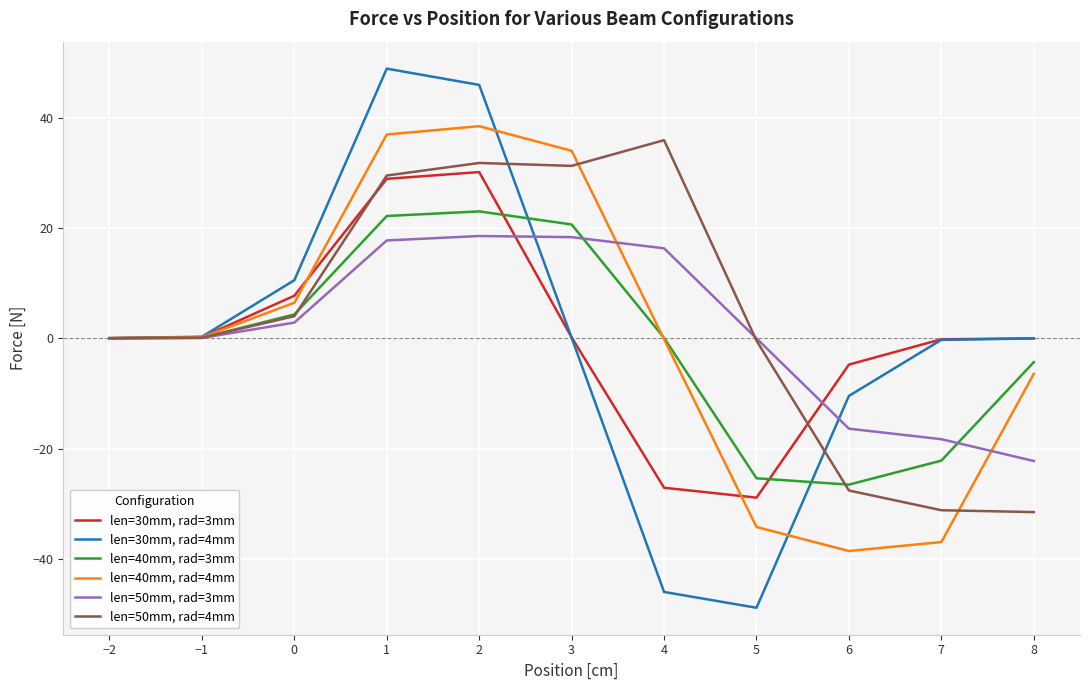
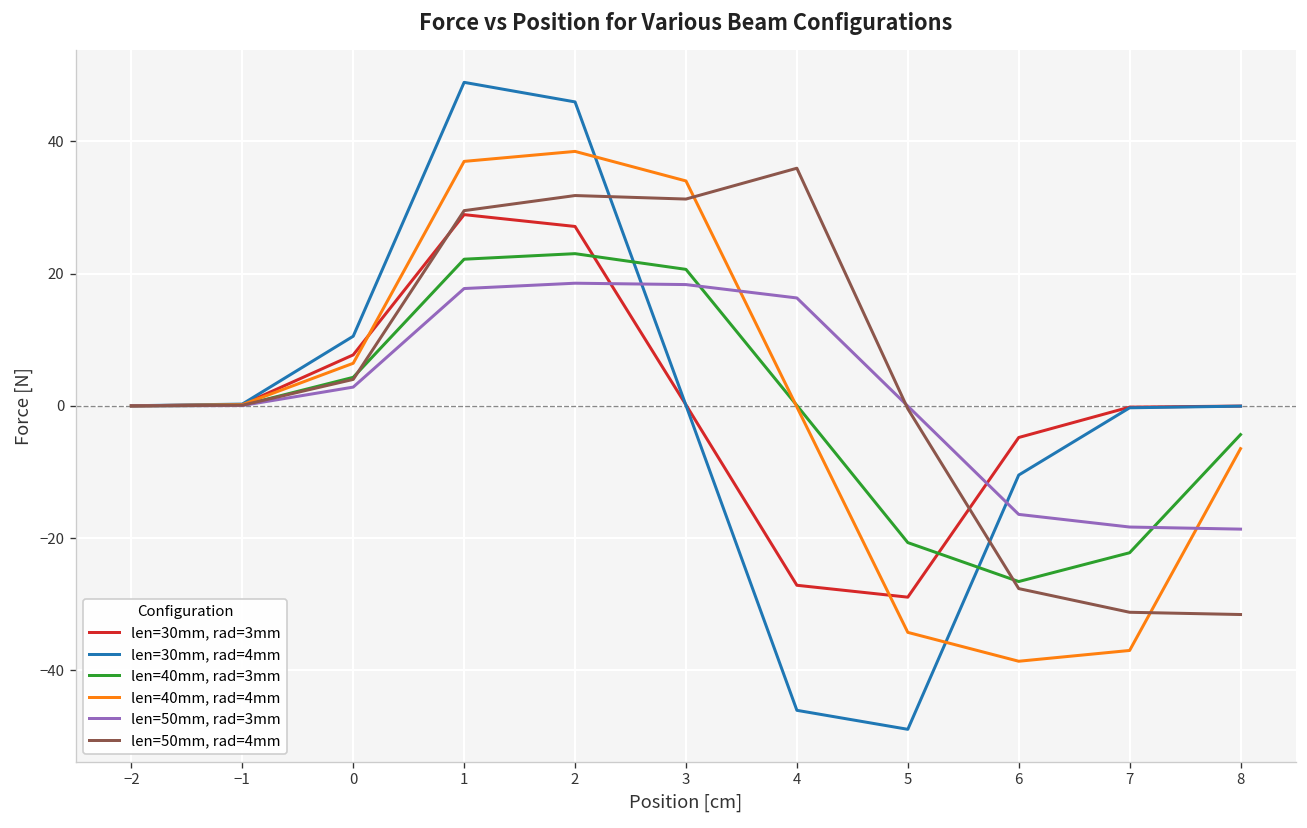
len=30mm, rad=3mm, 2: 30 -> 27
len=40mm, rad=3mm, 5: -25 -> -21
len=50mm, rad=3mm, 8: -22 -> -19
